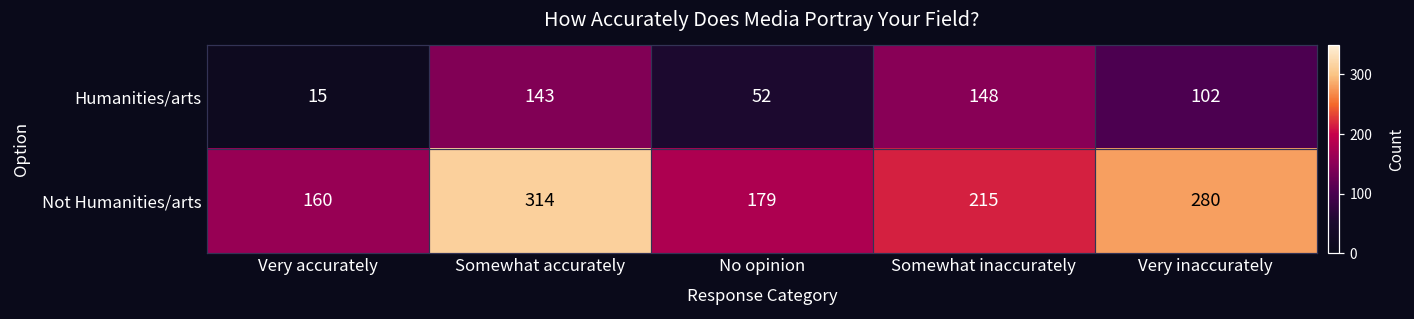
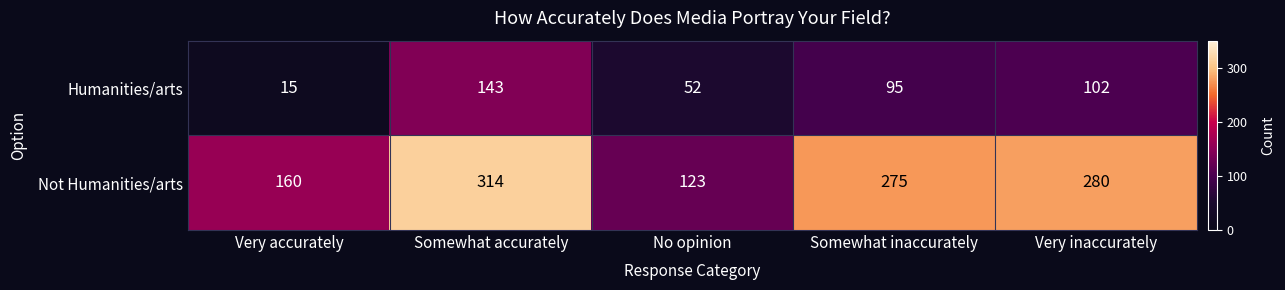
Humanities/arts, Somewhat inaccurately: 148 -> 95
Not Humanities/arts, No opinion: 179 -> 123
Not Humanities/arts, Somewhat inaccurately: 215 -> 275
